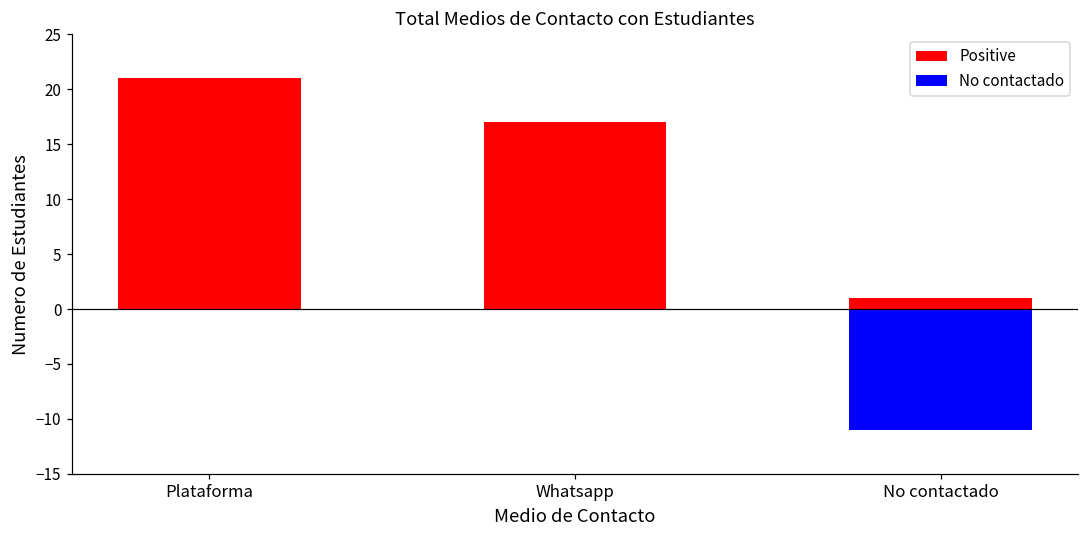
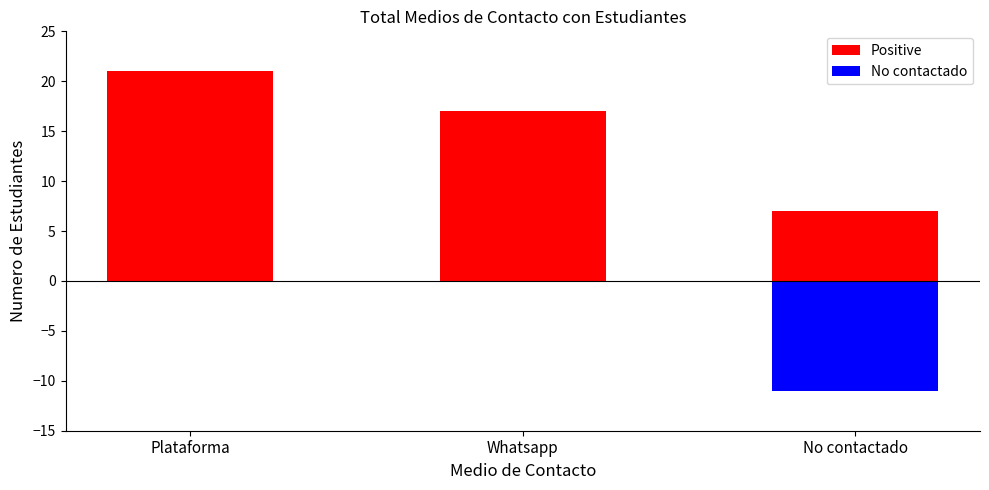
Positive, No contactado: 1 -> 7
